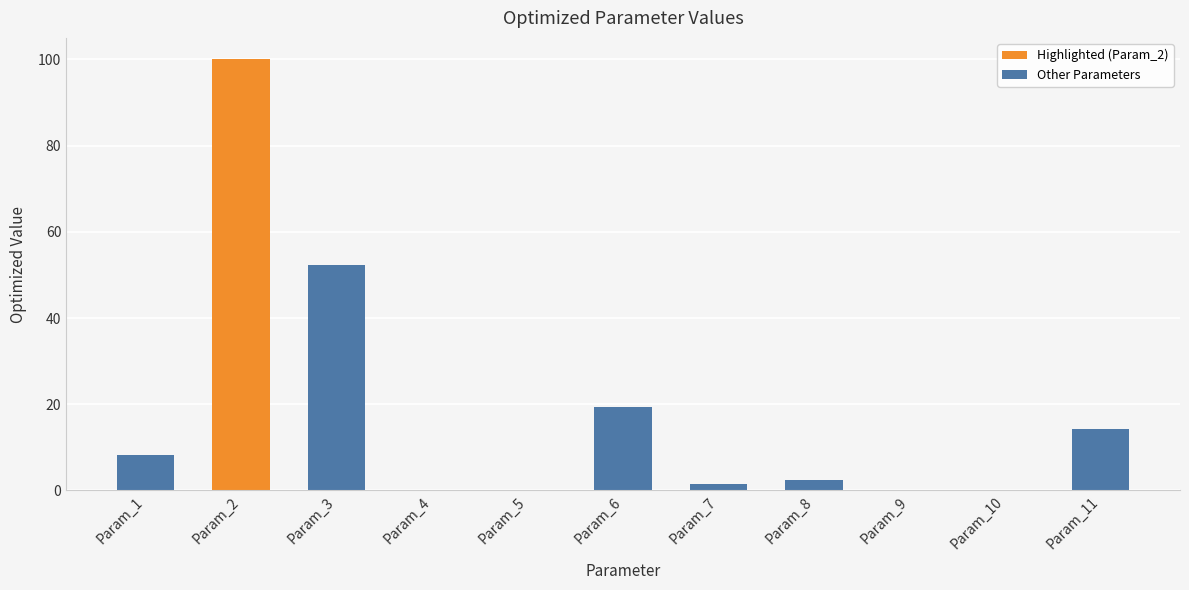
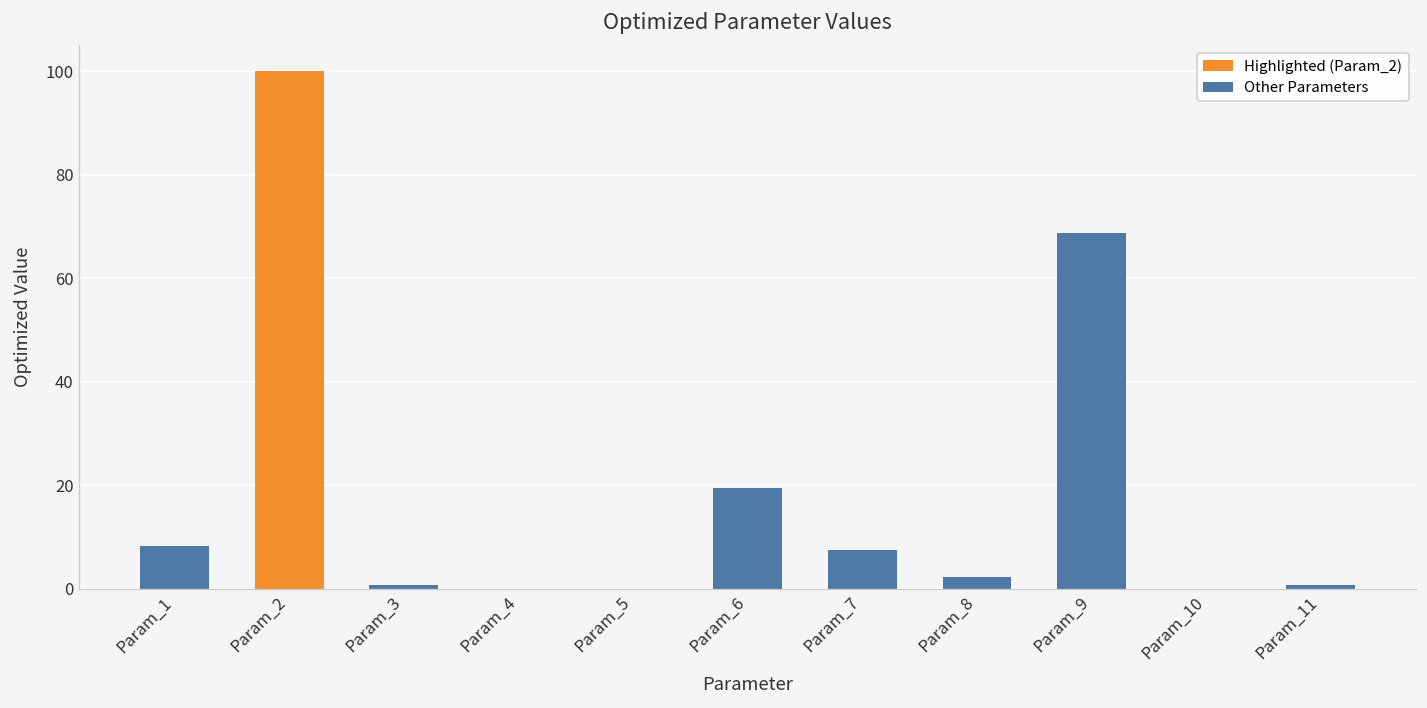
Param_3: 52 -> 1
Param_7: 1 -> 7
Param_9: 0 -> 69
Param_11: 14 -> 1
